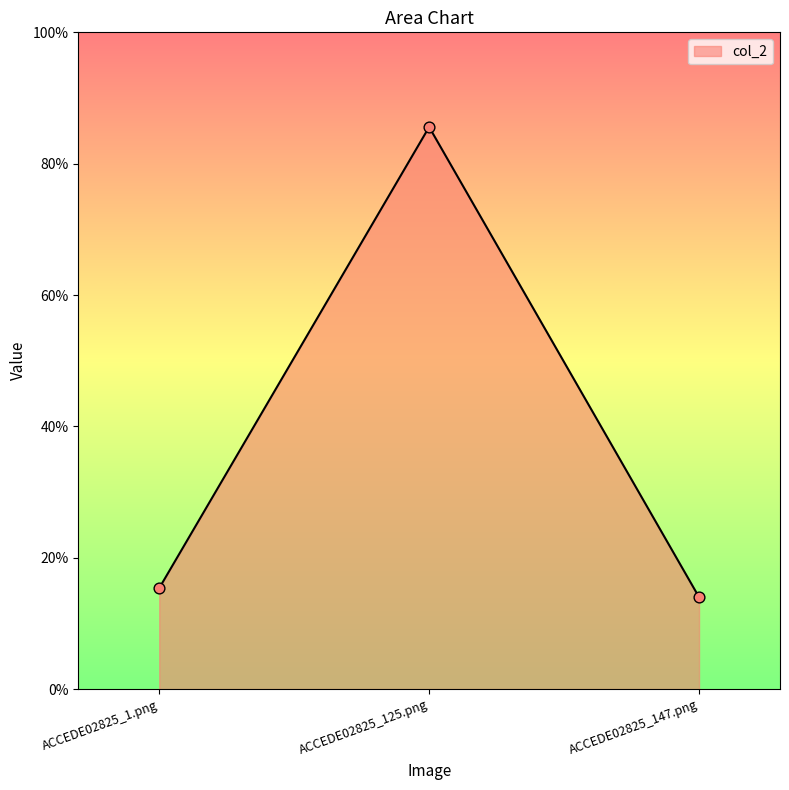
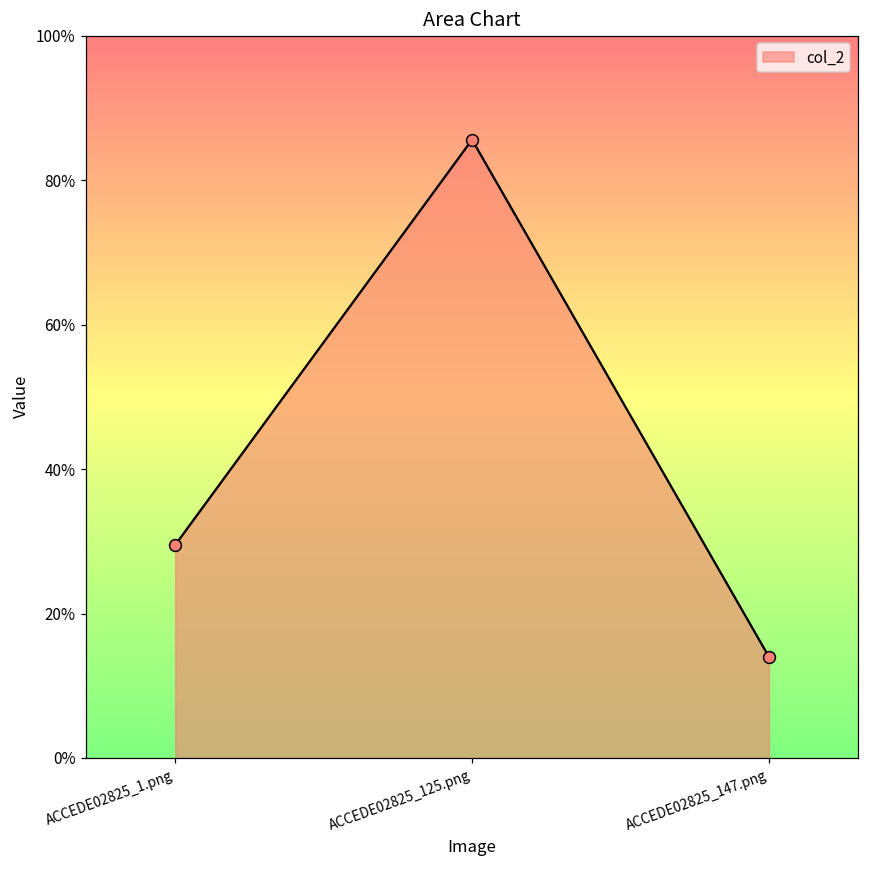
ACCEDE02825_1.png: 15% -> 29%
